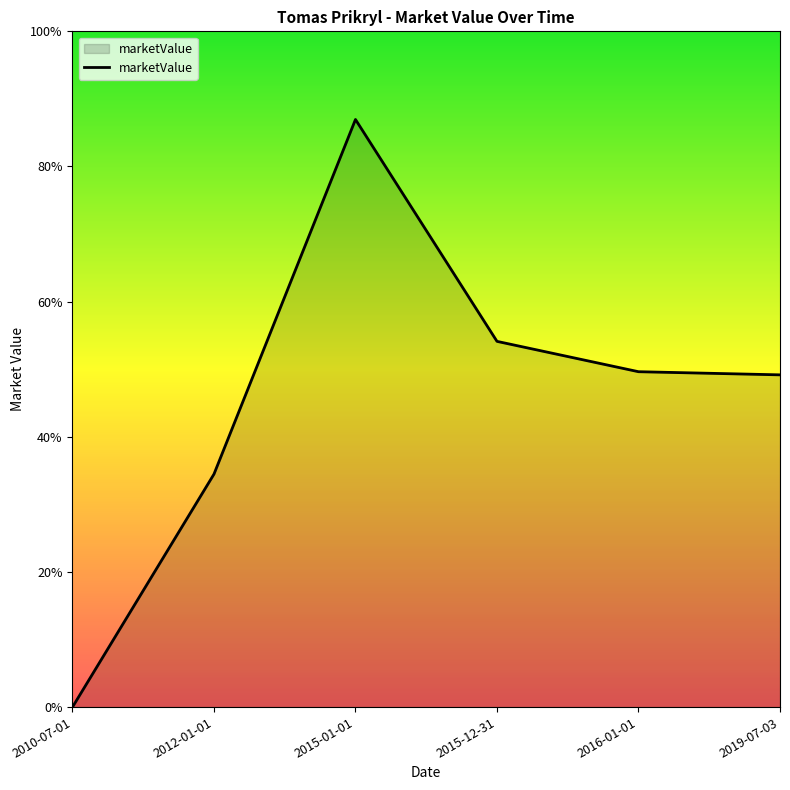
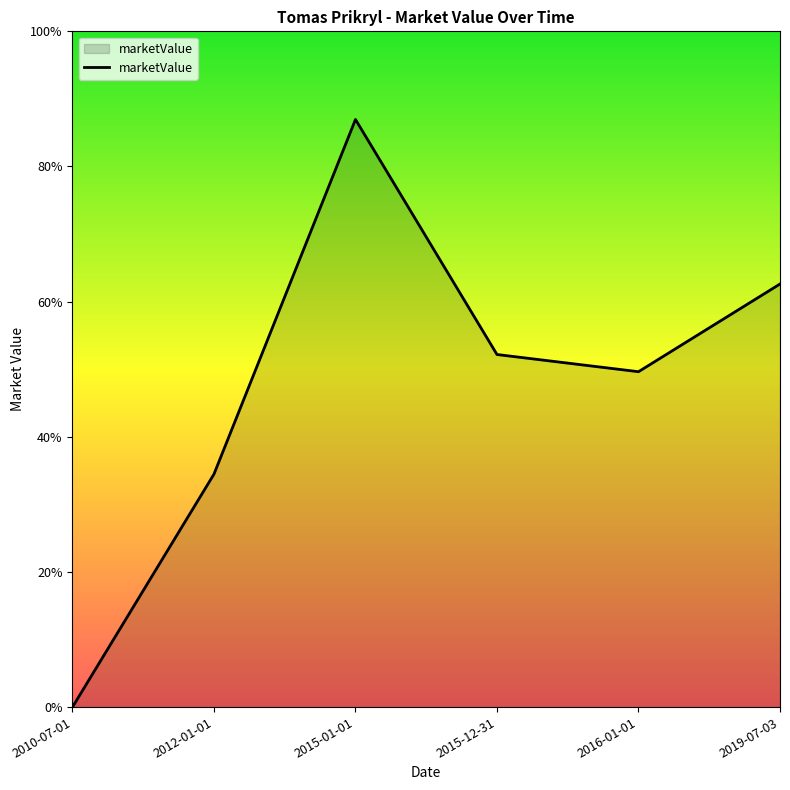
2015-12-31: 54% -> 52%
2019-07-03: 49% -> 63%
